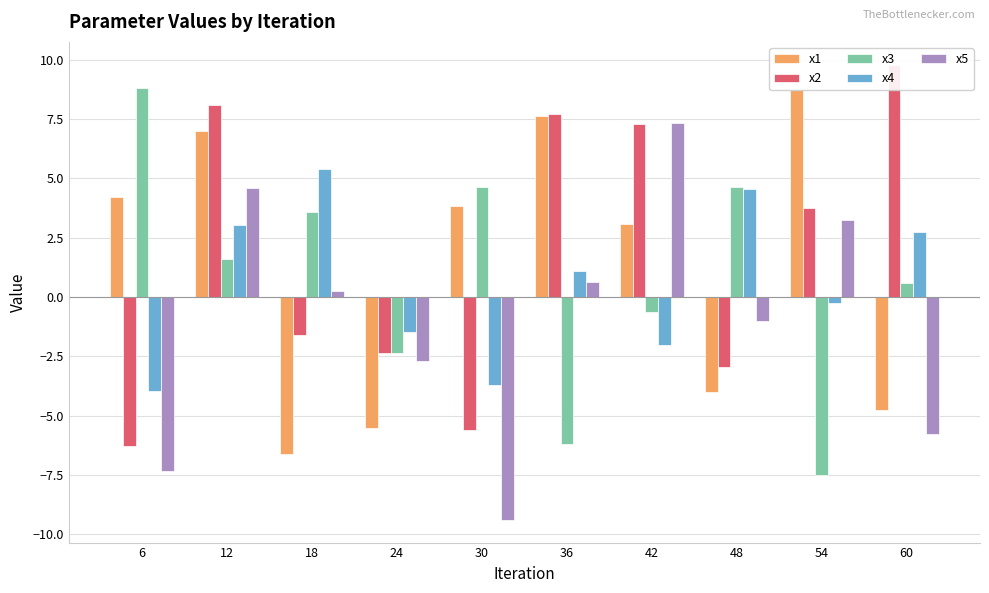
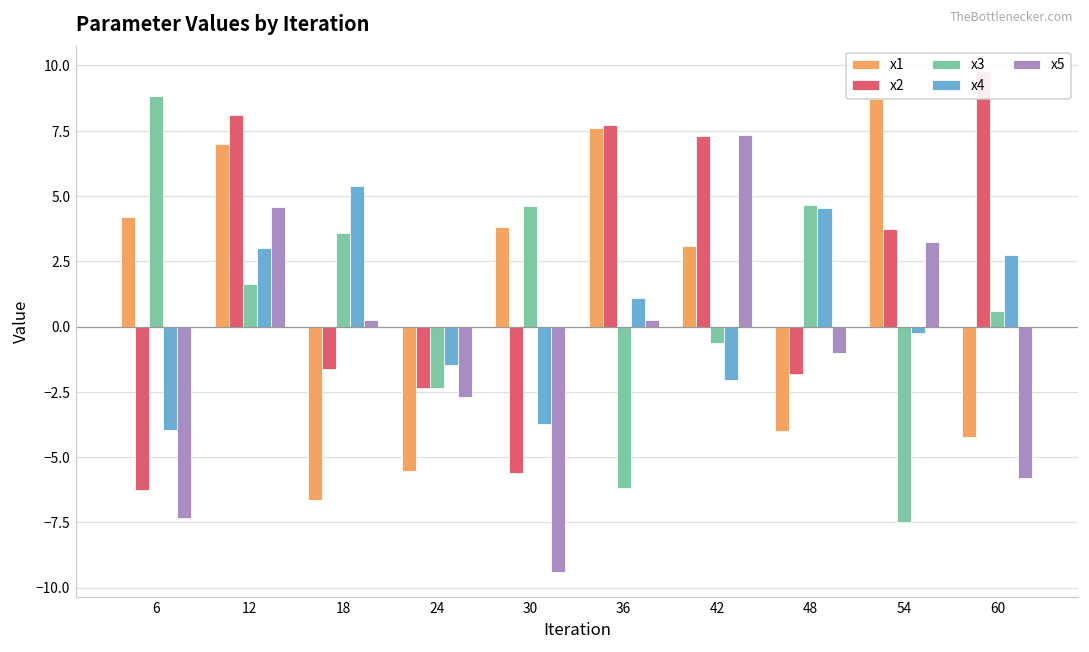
x5, 36: 0.6 -> 0.2
x2, 48: -3.0 -> -1.8
x1, 60: -4.8 -> -4.2
